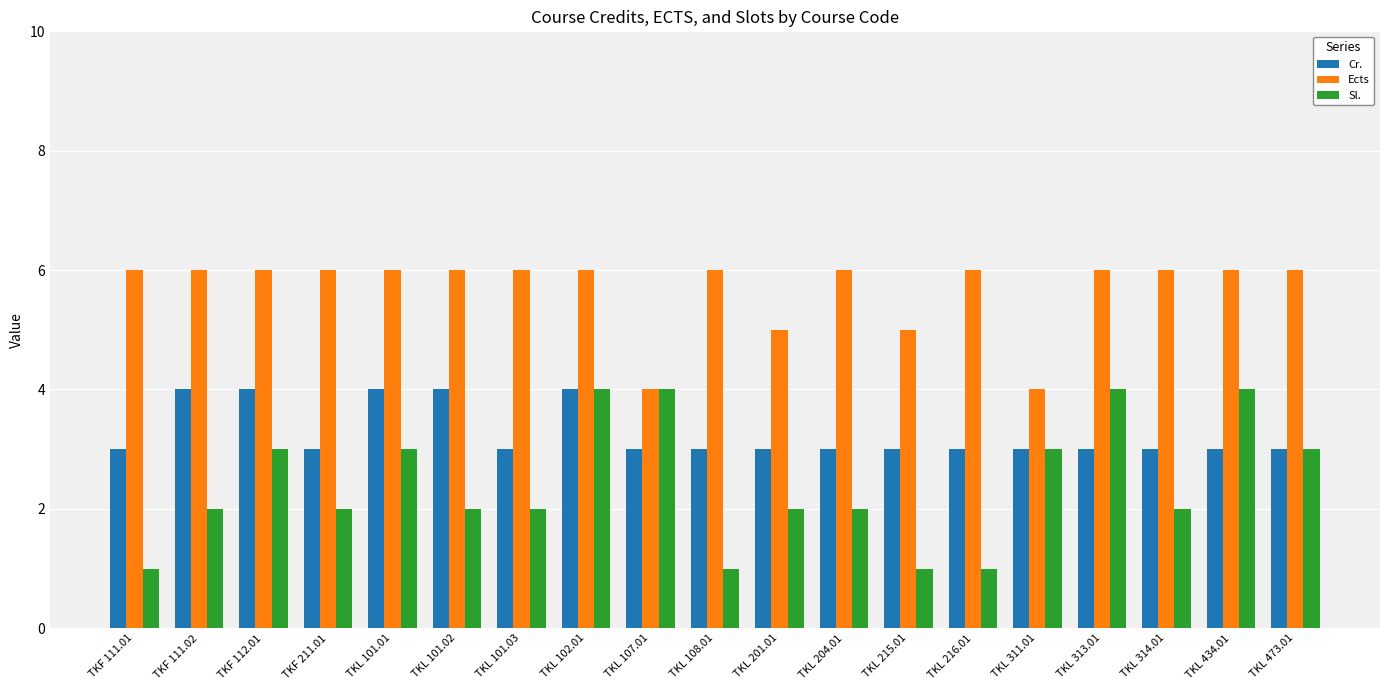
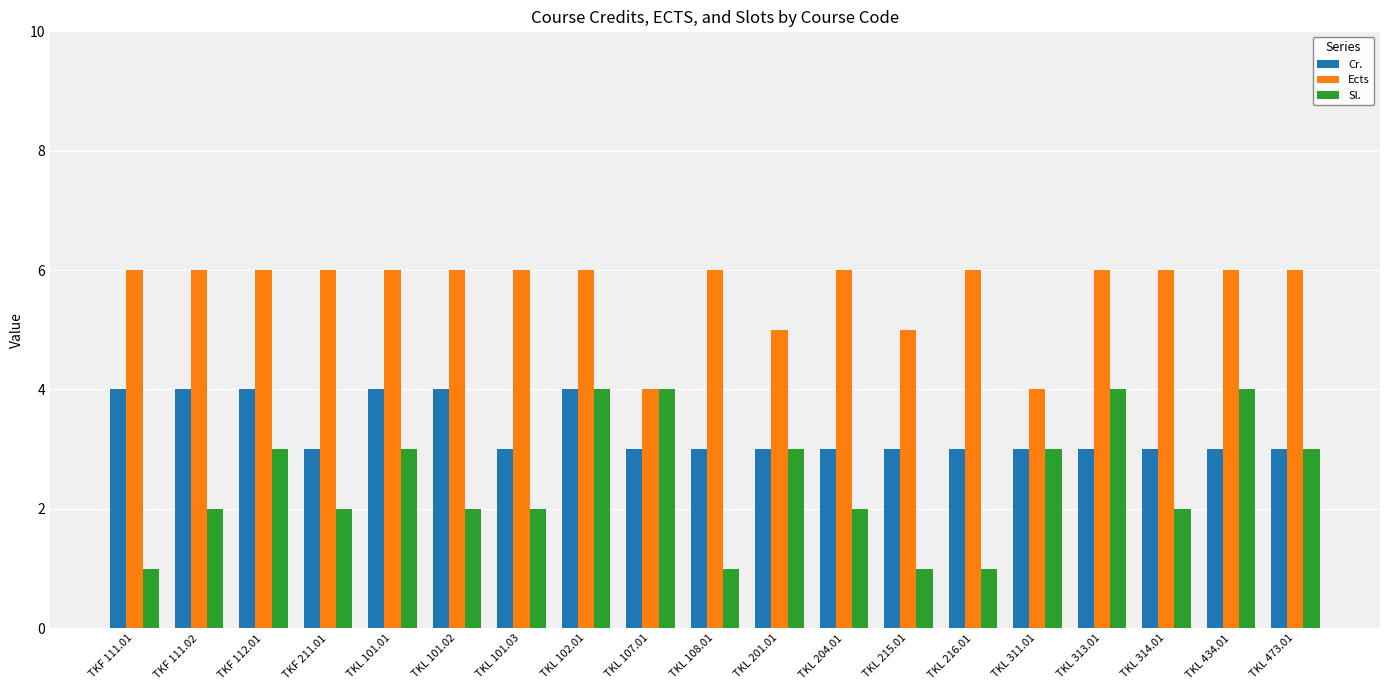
Cr., TKF 111.01: 3 -> 4
Sl., TKL 201.01: 2 -> 3
